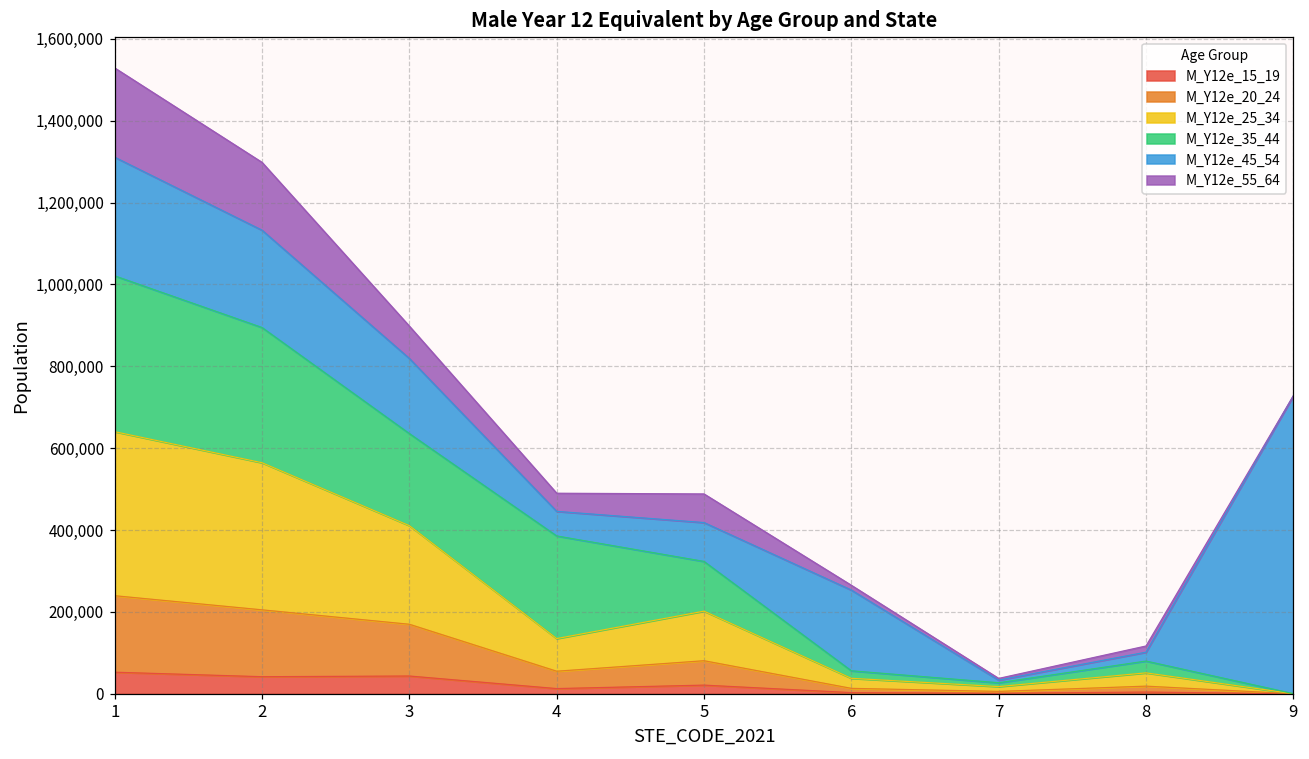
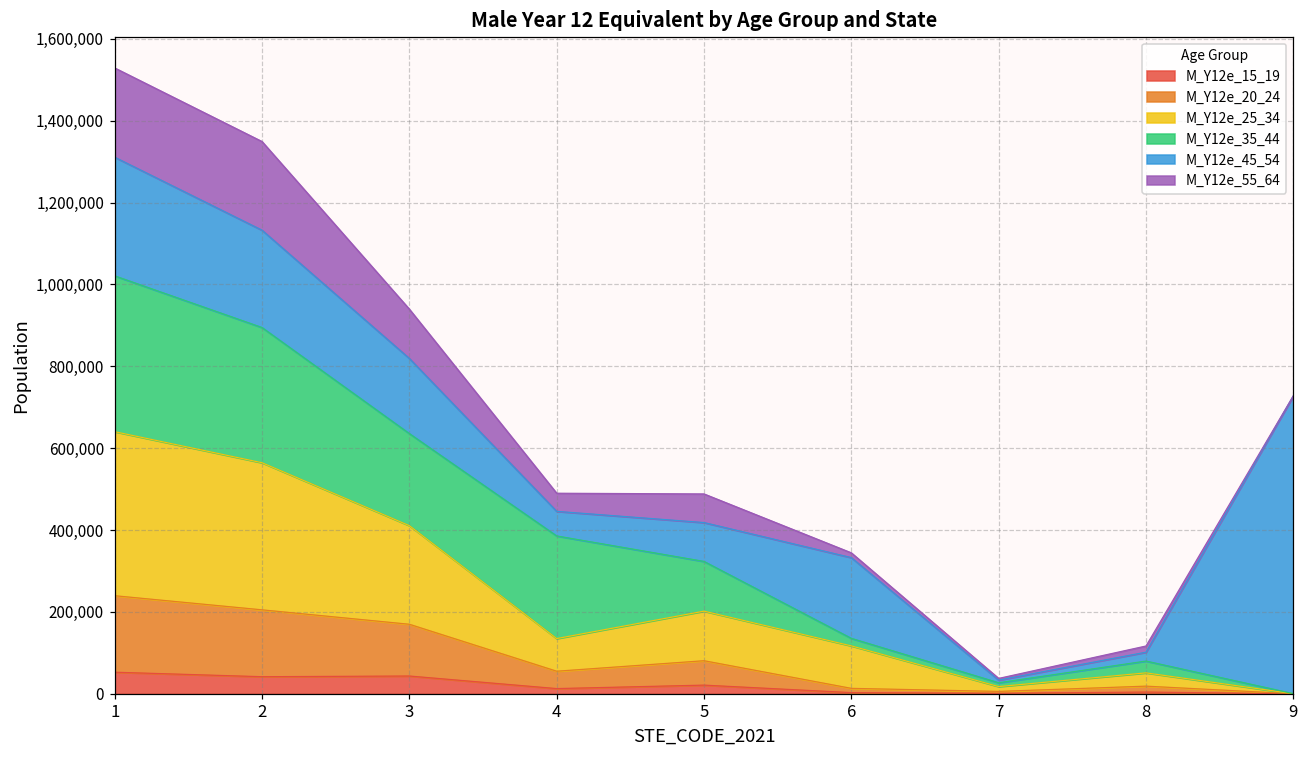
M_Y12e_55_64, 2: 170,000 -> 220,000
M_Y12e_55_64, 3: 80,000 -> 120,000
M_Y12e_25_34, 6: 20,000 -> 100,000
